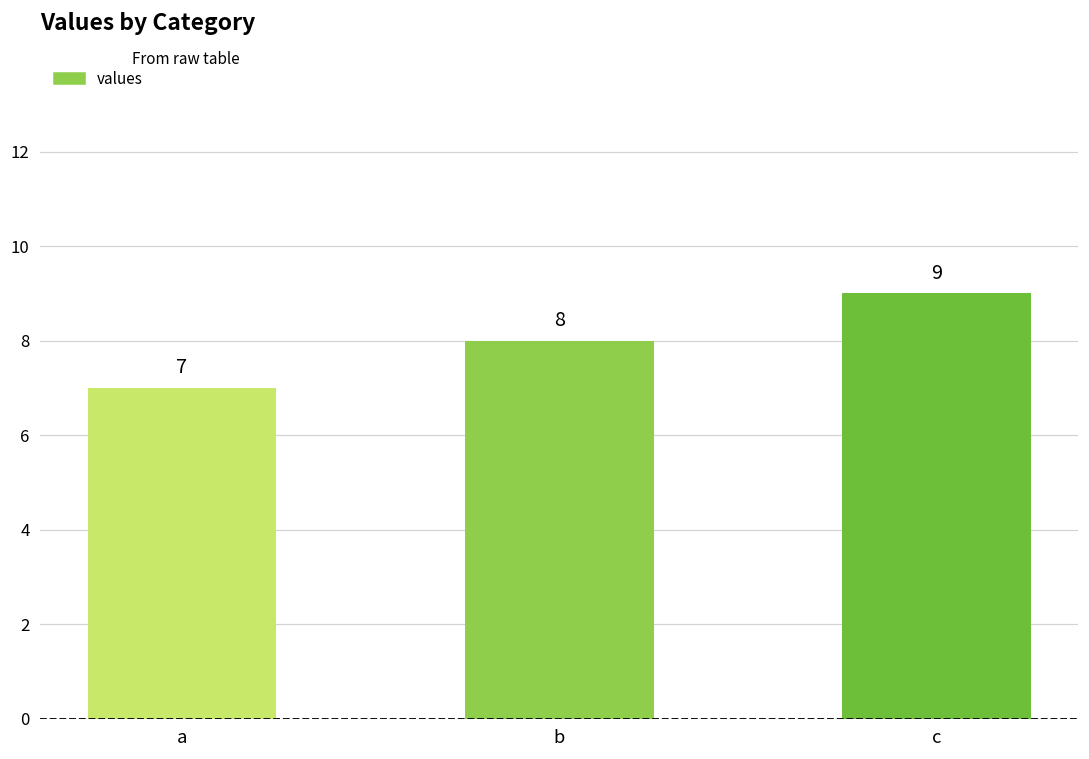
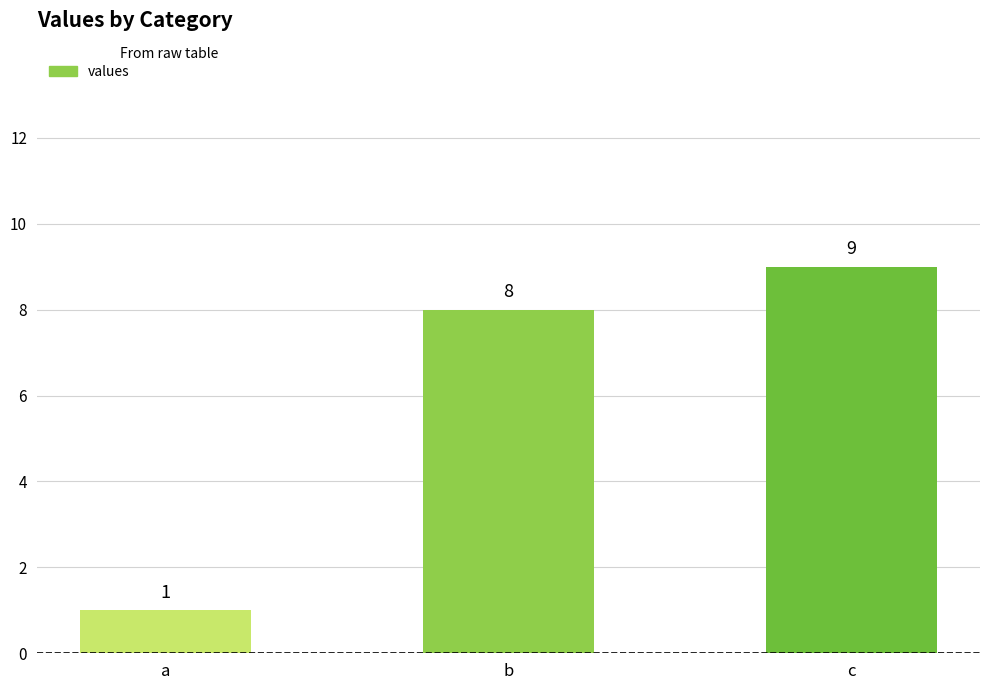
a: 7 -> 1
